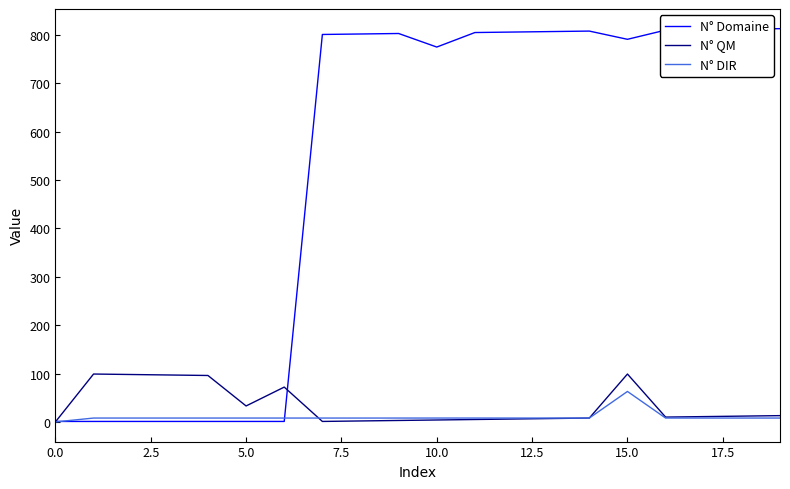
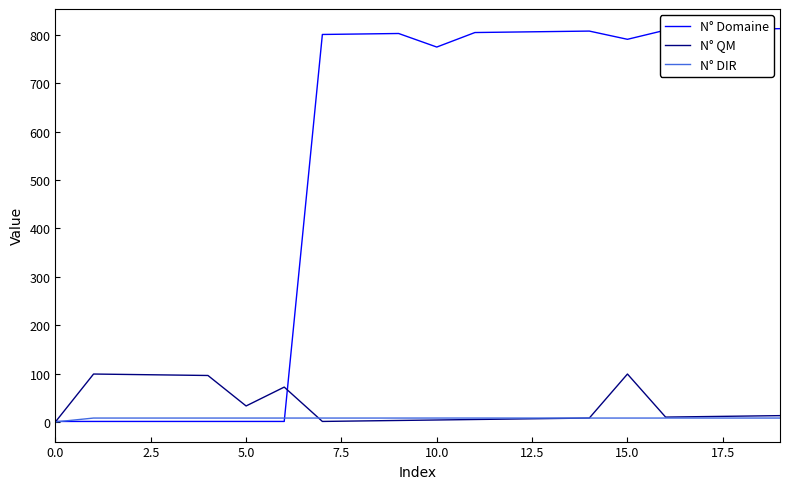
N° DIR, 15.0: 60 -> 10
